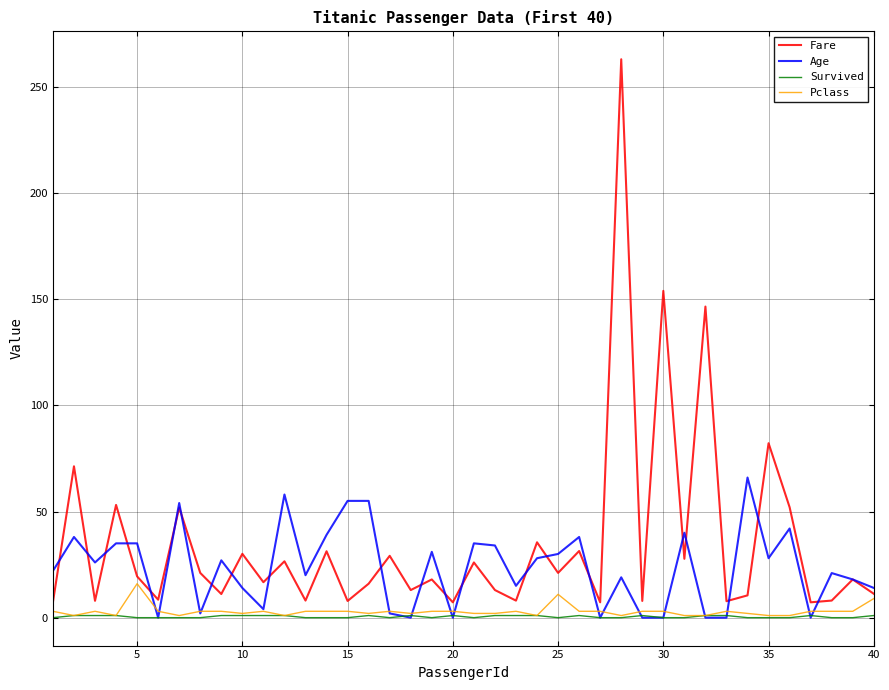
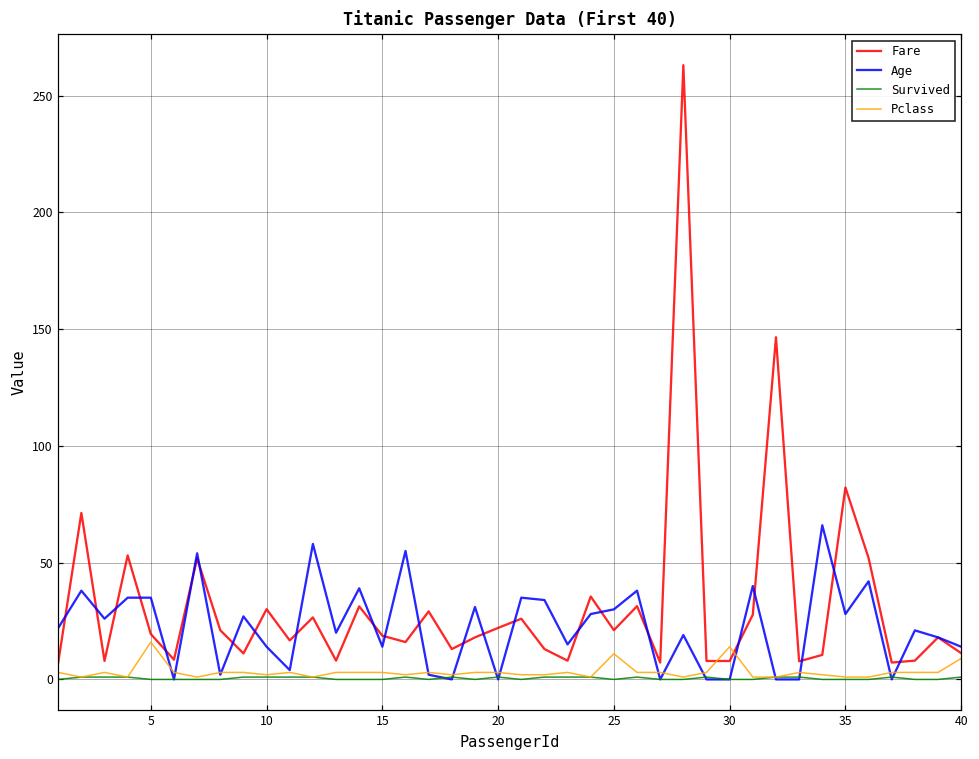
Fare, 15: 8 -> 19
Age, 15: 55 -> 14
Fare, 20: 7 -> 22
Fare, 30: 154 -> 8
Pclass, 30: 3 -> 14
